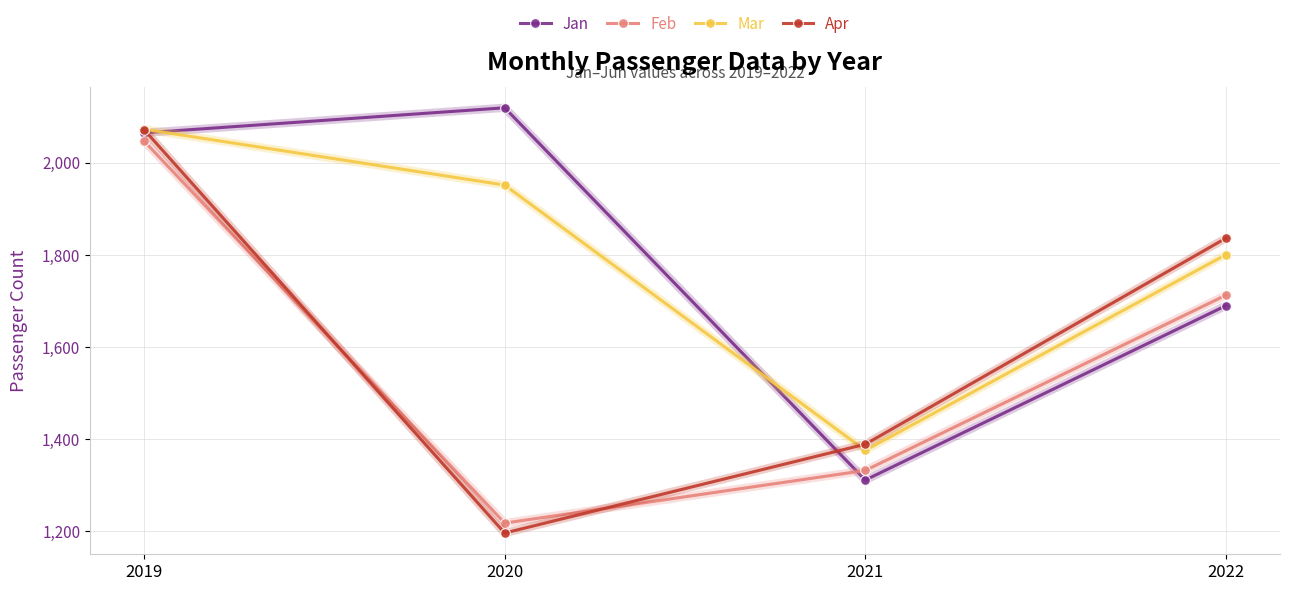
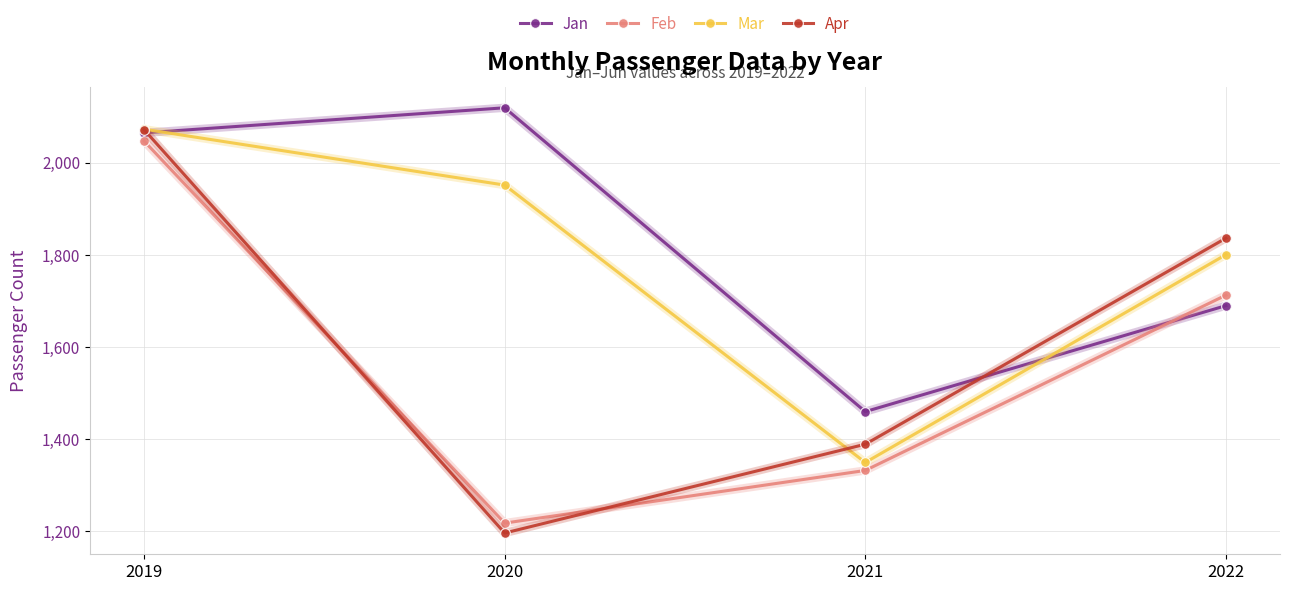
Jan, 2021: 1,310 -> 1,460
Mar, 2021: 1,380 -> 1,350
